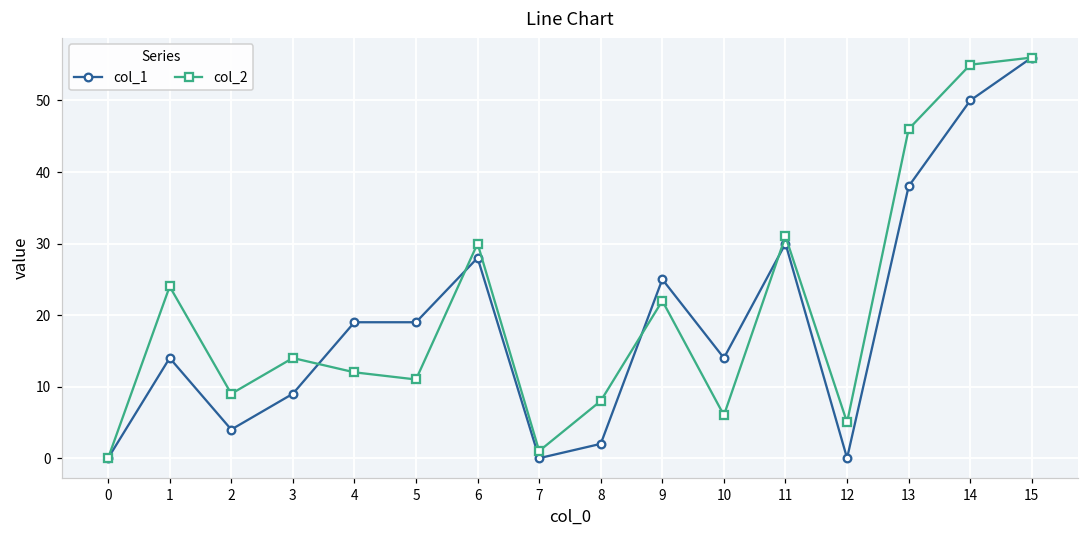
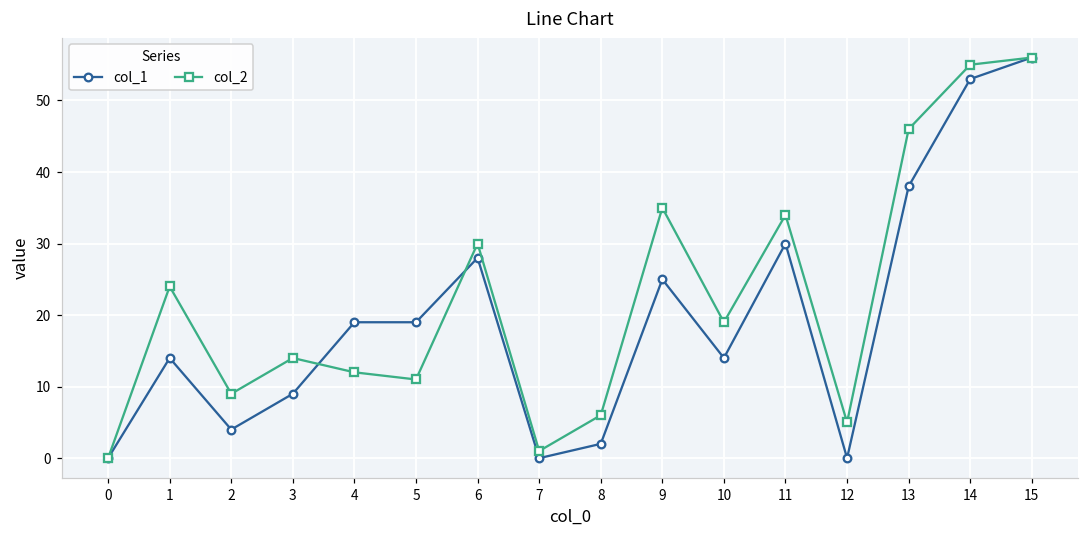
col_2, 8: 8 -> 6
col_2, 9: 22 -> 35
col_2, 10: 6 -> 19
col_2, 11: 31 -> 34
col_1, 14: 50 -> 53
